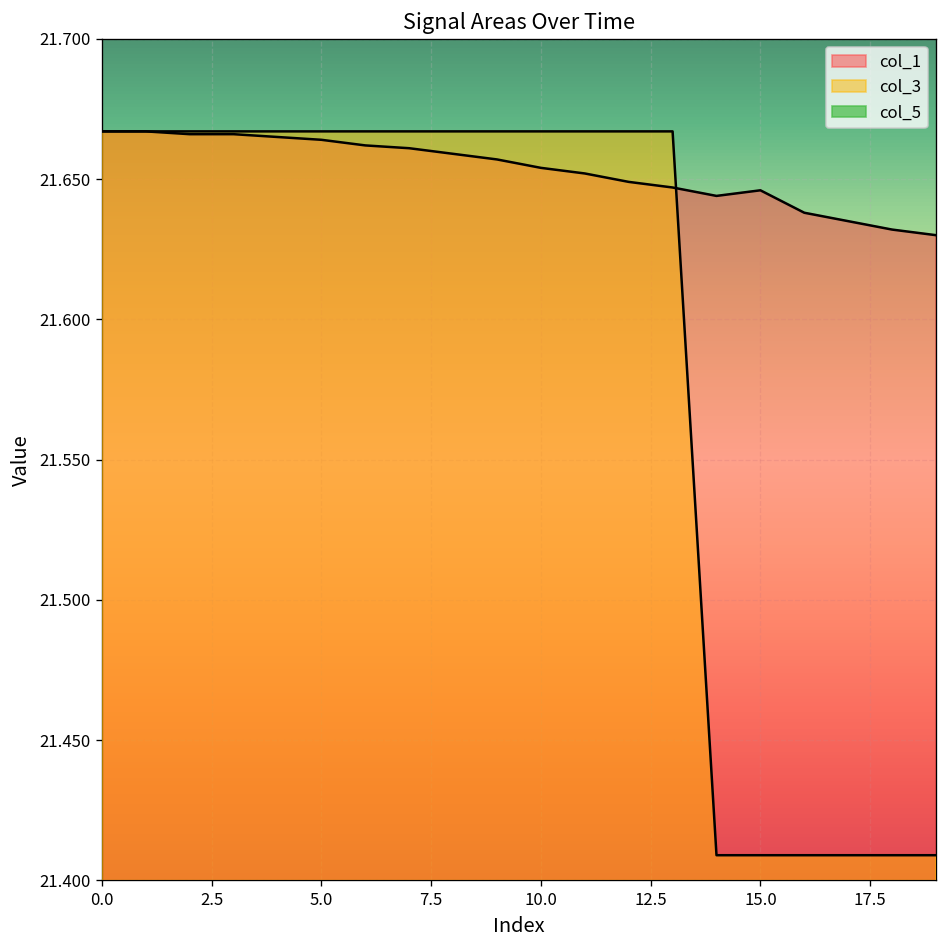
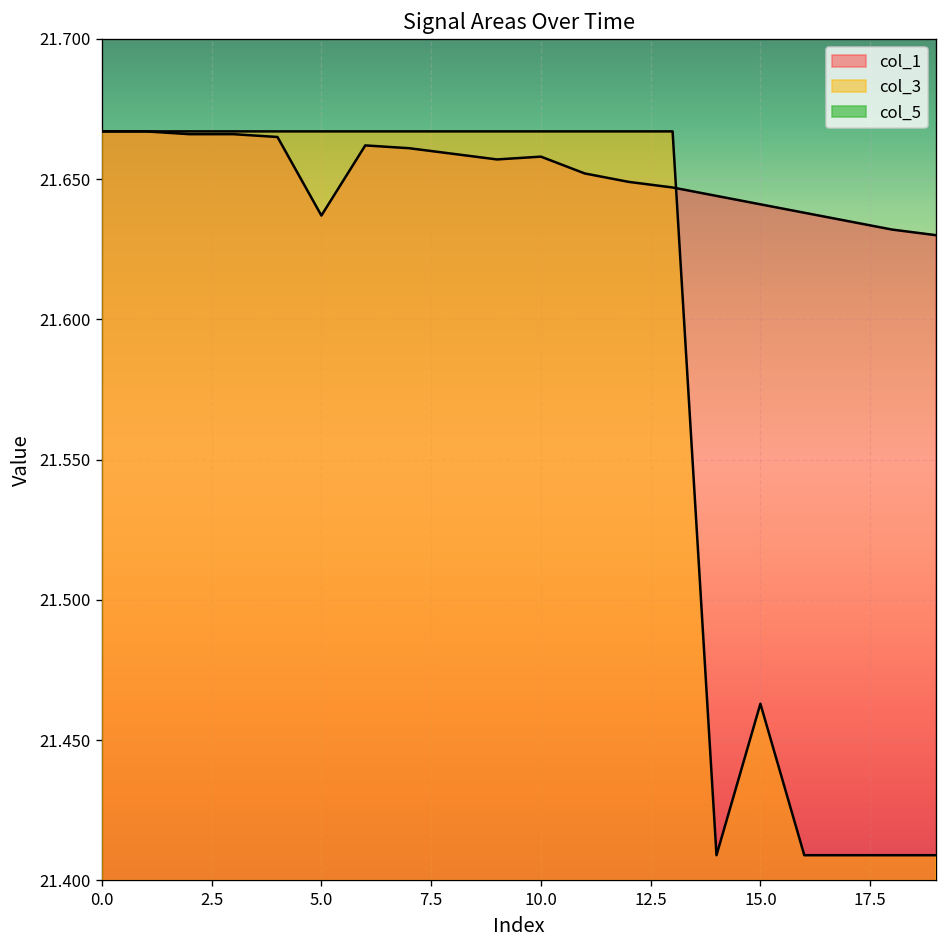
col_1, 5.0: 21.664 -> 21.637
col_1, 10.0: 21.654 -> 21.658
col_1, 15.0: 21.646 -> 21.641
col_3, 15.0: 21.409 -> 21.463
